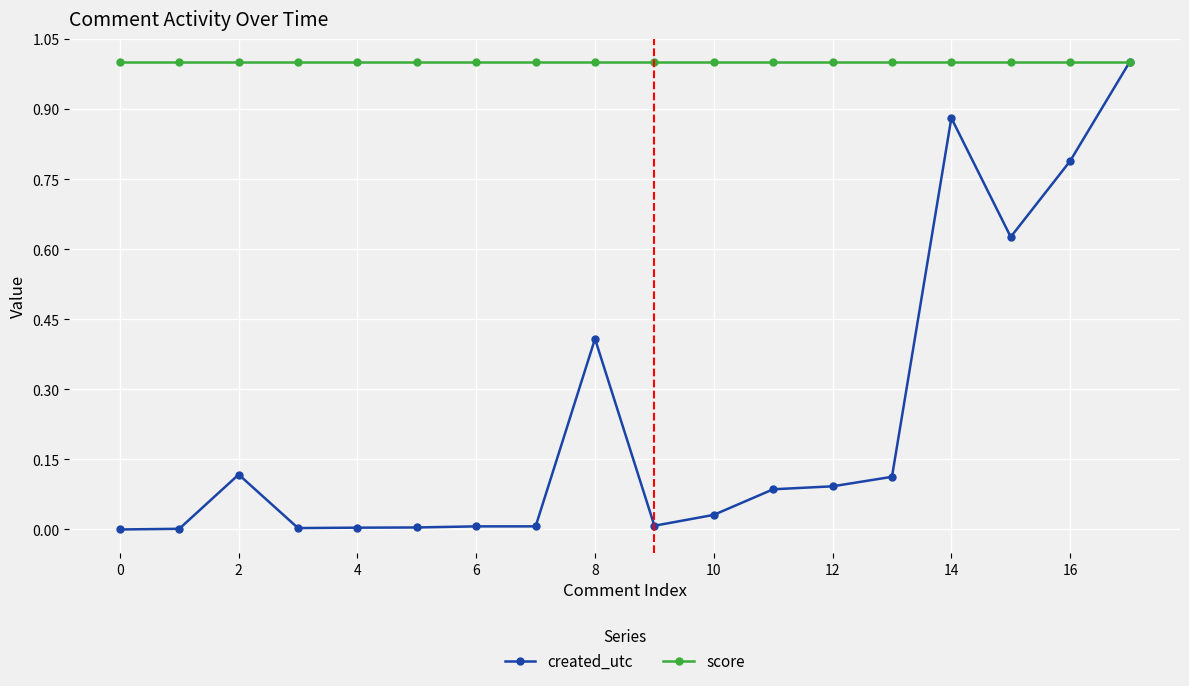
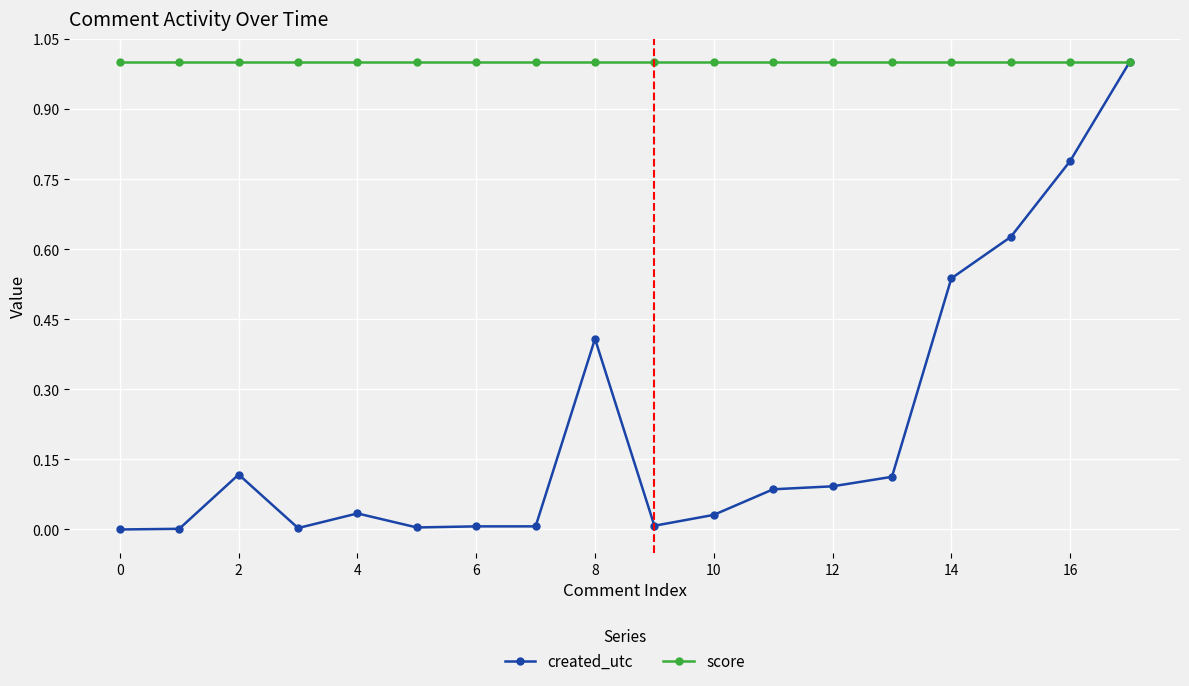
created_utc, 4: 0.00 -> 0.03
created_utc, 14: 0.88 -> 0.54
